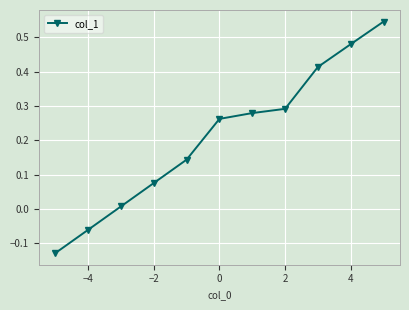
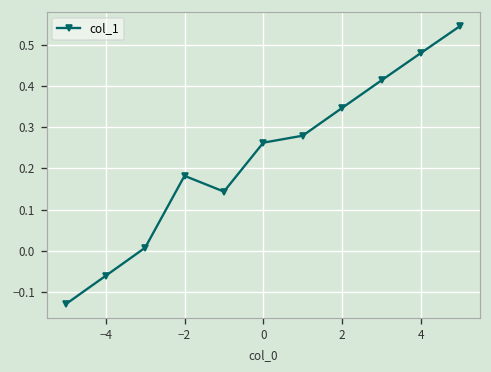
−2: 0.08 -> 0.18
2: 0.29 -> 0.35
